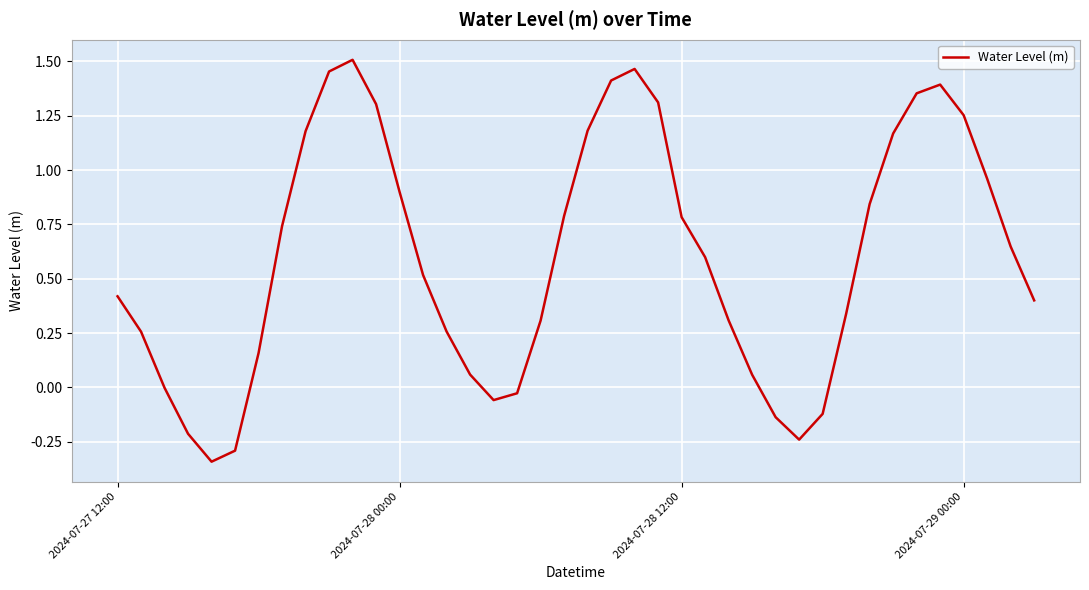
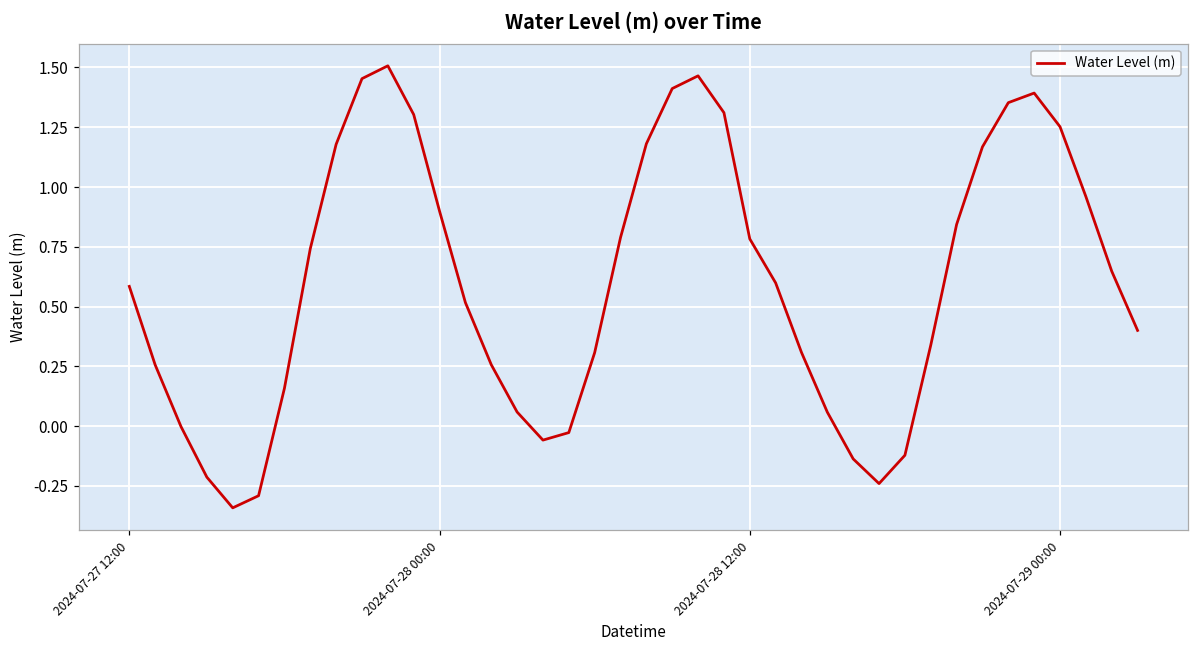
2024-07-27 12:00: 0.42 -> 0.58
